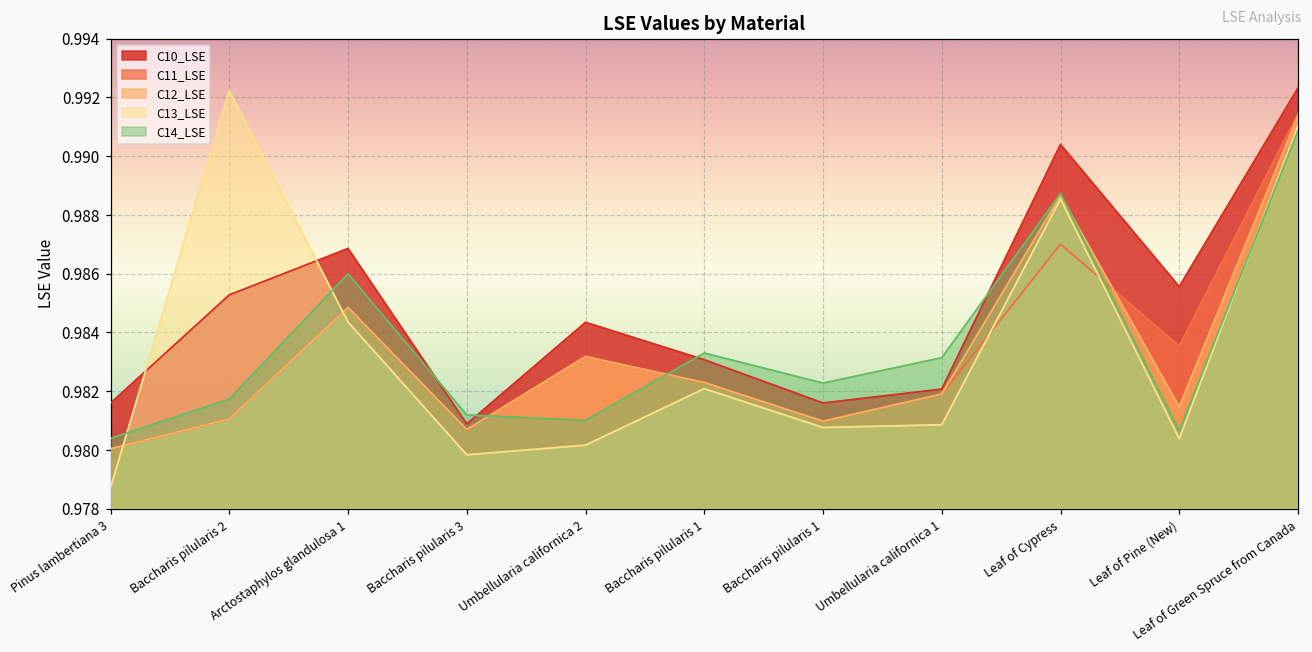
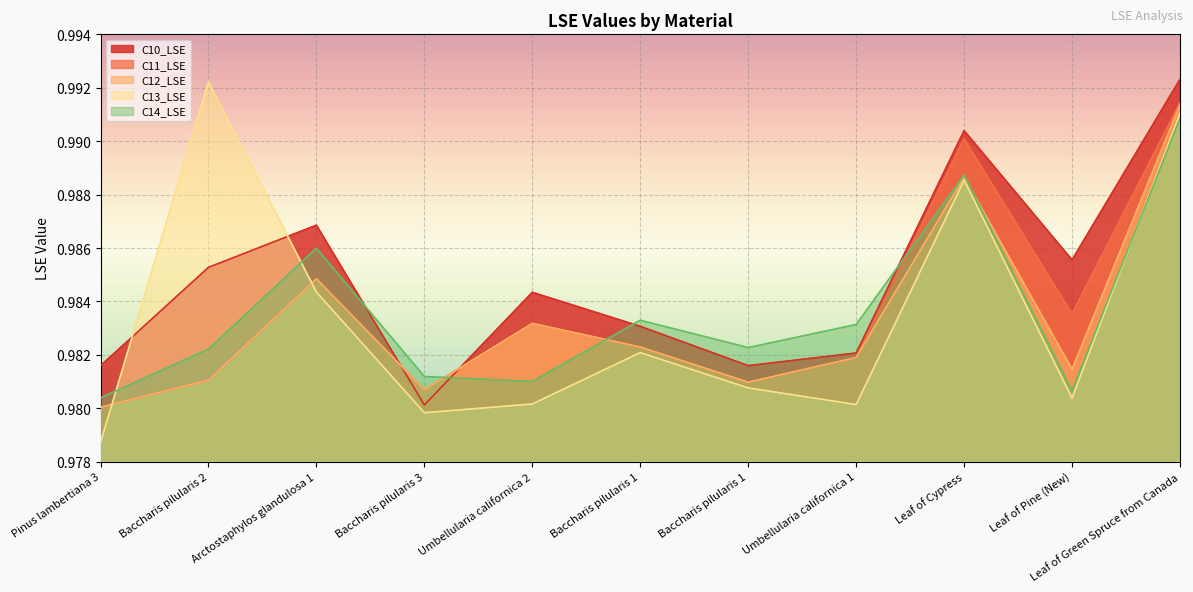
C14_LSE, Baccharis pilularis 2: 0.9817 -> 0.9822
C10_LSE, Baccharis pilularis 3: 0.9809 -> 0.9801
C13_LSE, Umbellularia californica 1: 0.9809 -> 0.9801
C11_LSE, Leaf of Cypress: 0.9870 -> 0.9901
